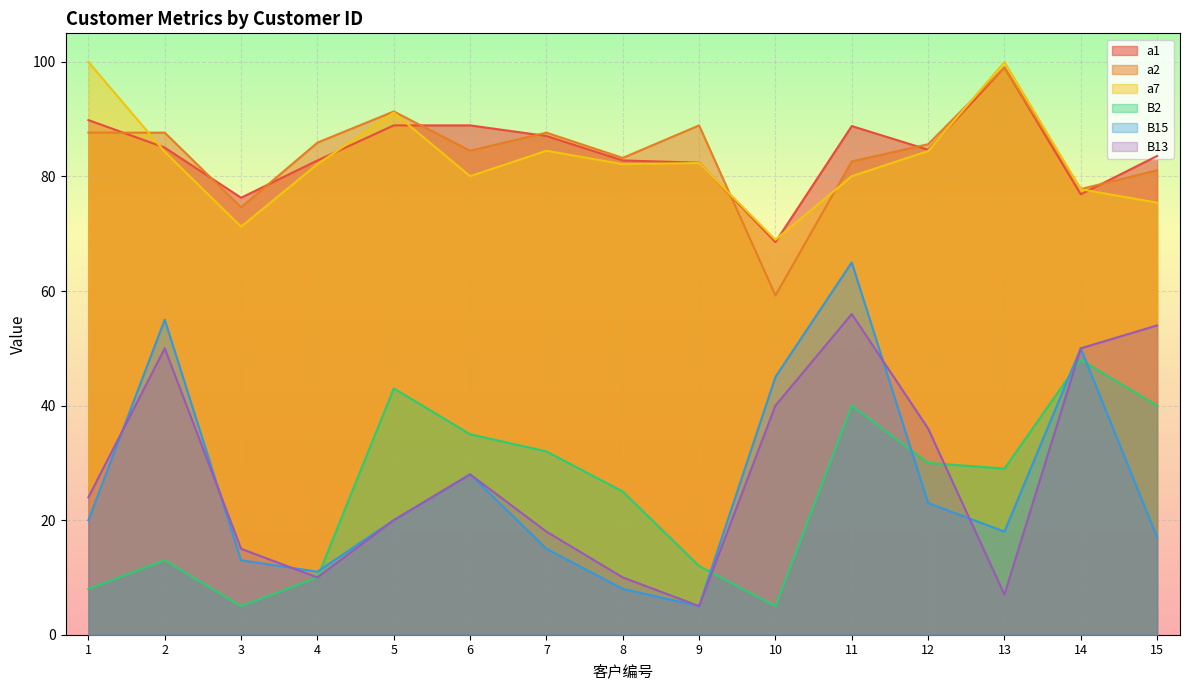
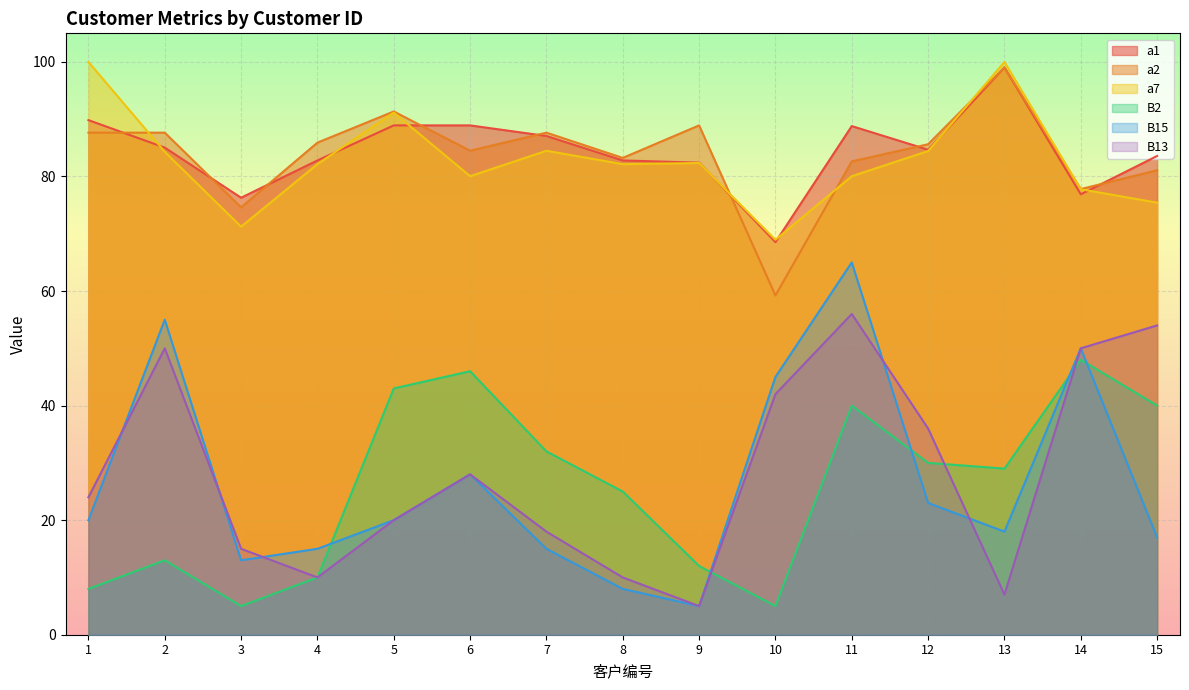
B15, 4: 11 -> 15
B2, 6: 35 -> 46
B13, 10: 40 -> 42
